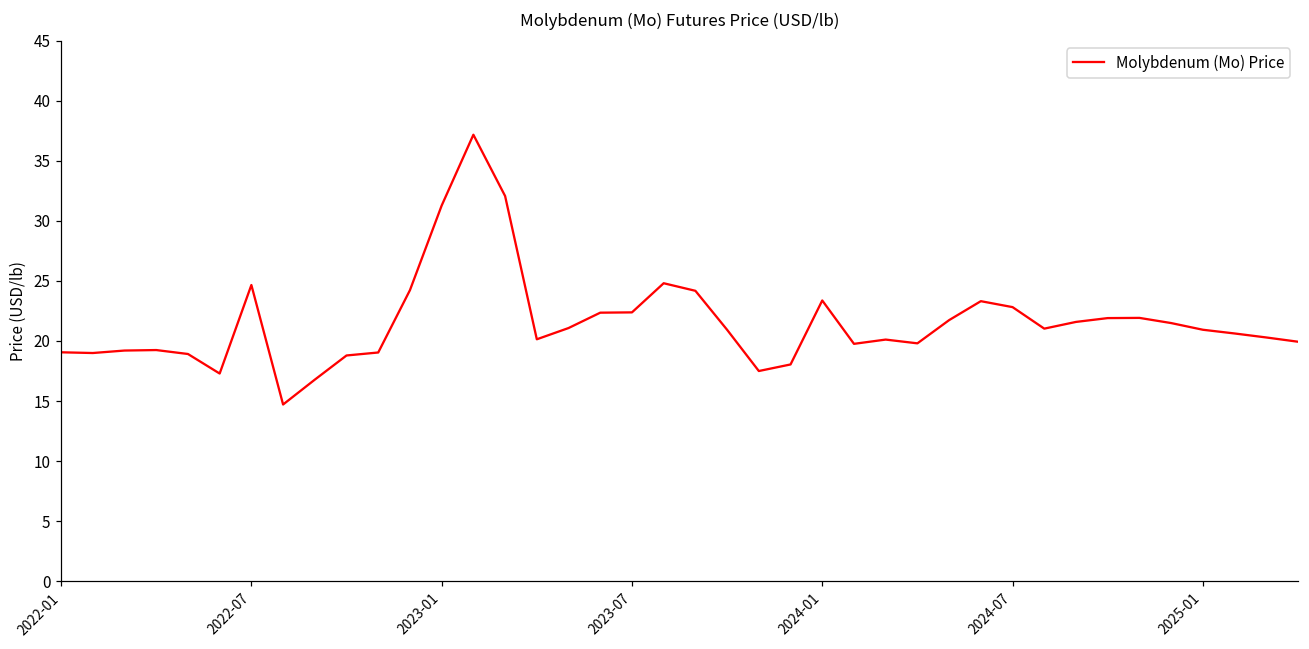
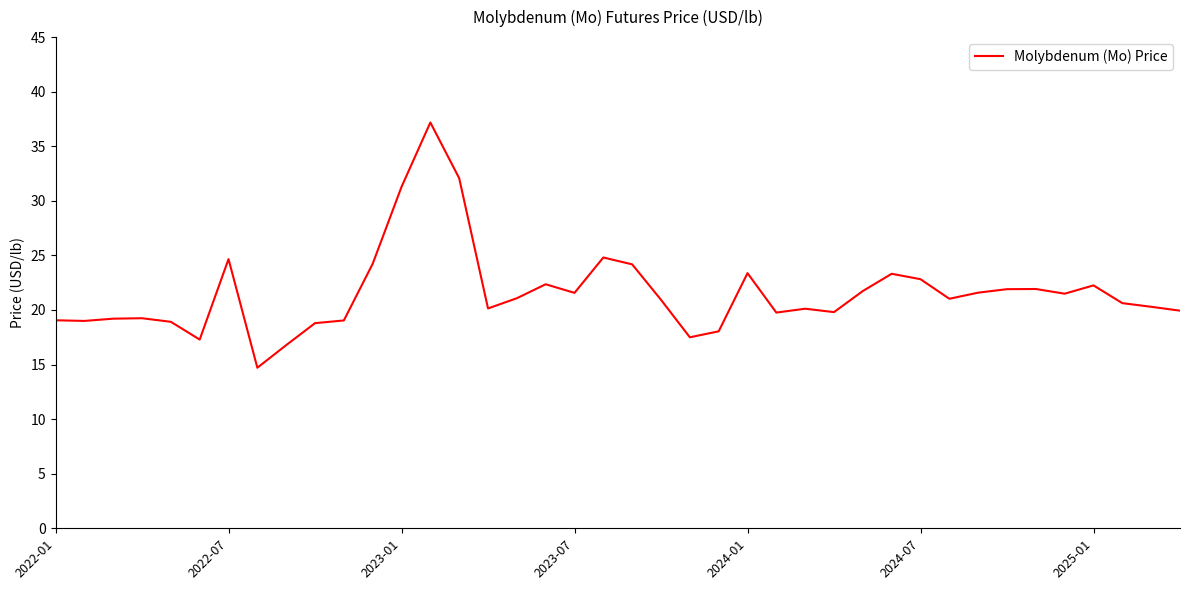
2023-07: 22.4 -> 21.6
2025-01: 20.9 -> 22.3
